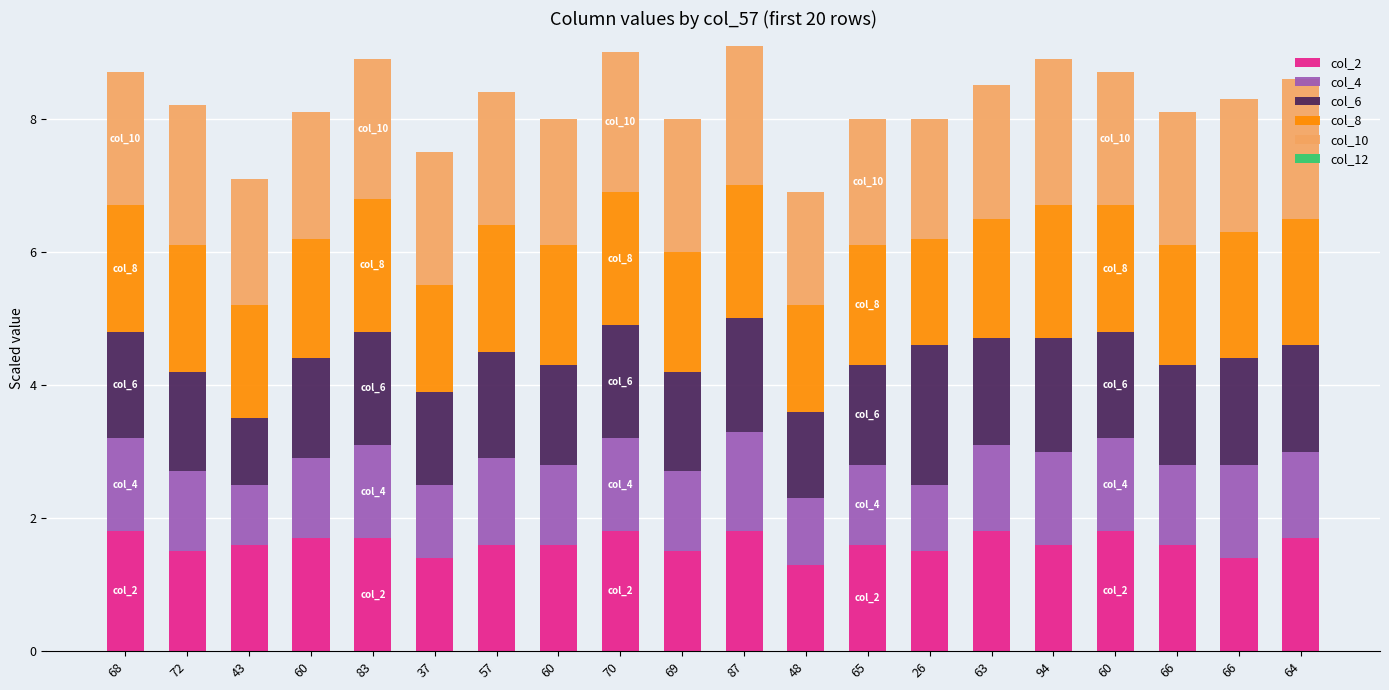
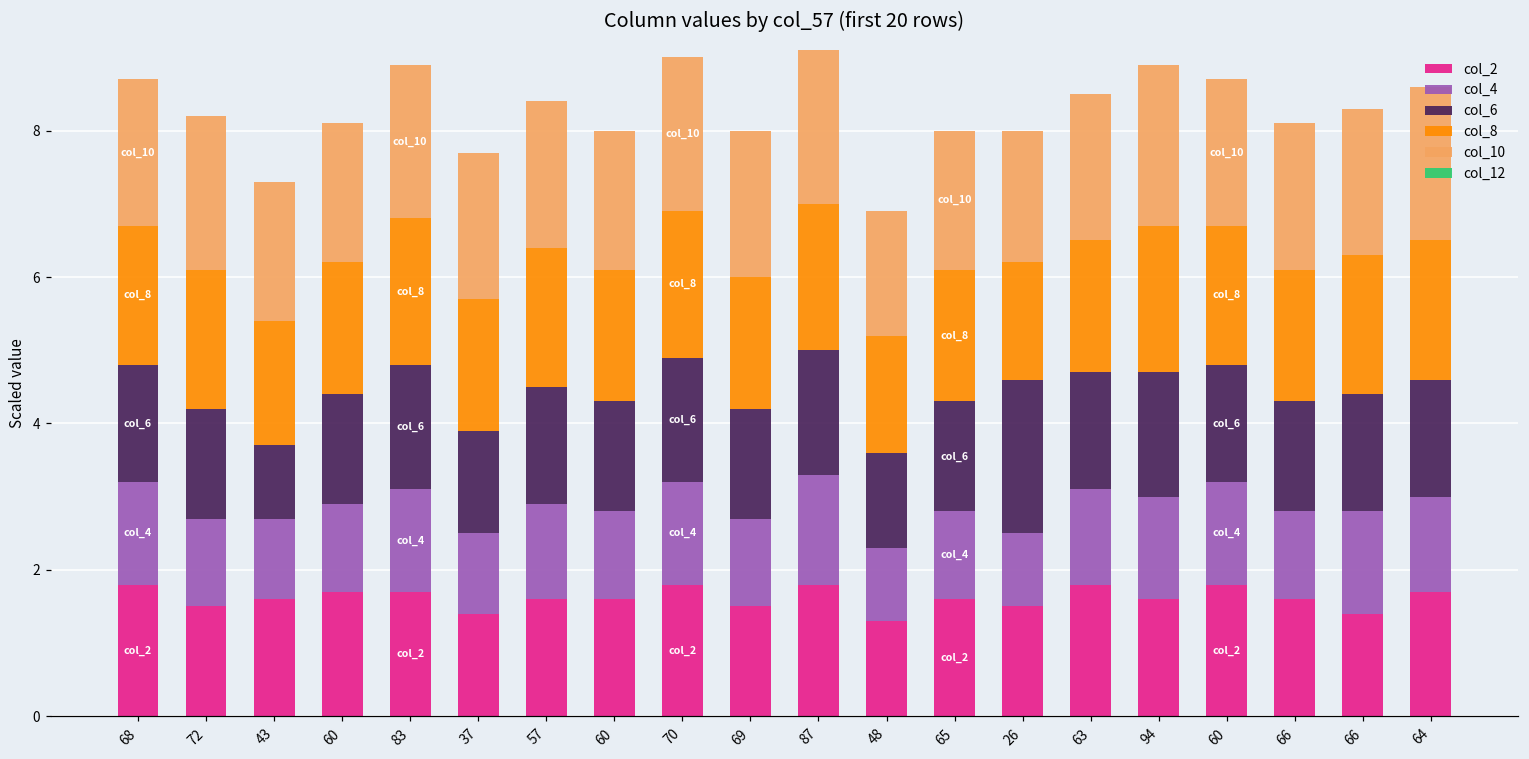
col_4, 43: 0.9 -> 1.1
col_8, 37: 1.6 -> 1.8
